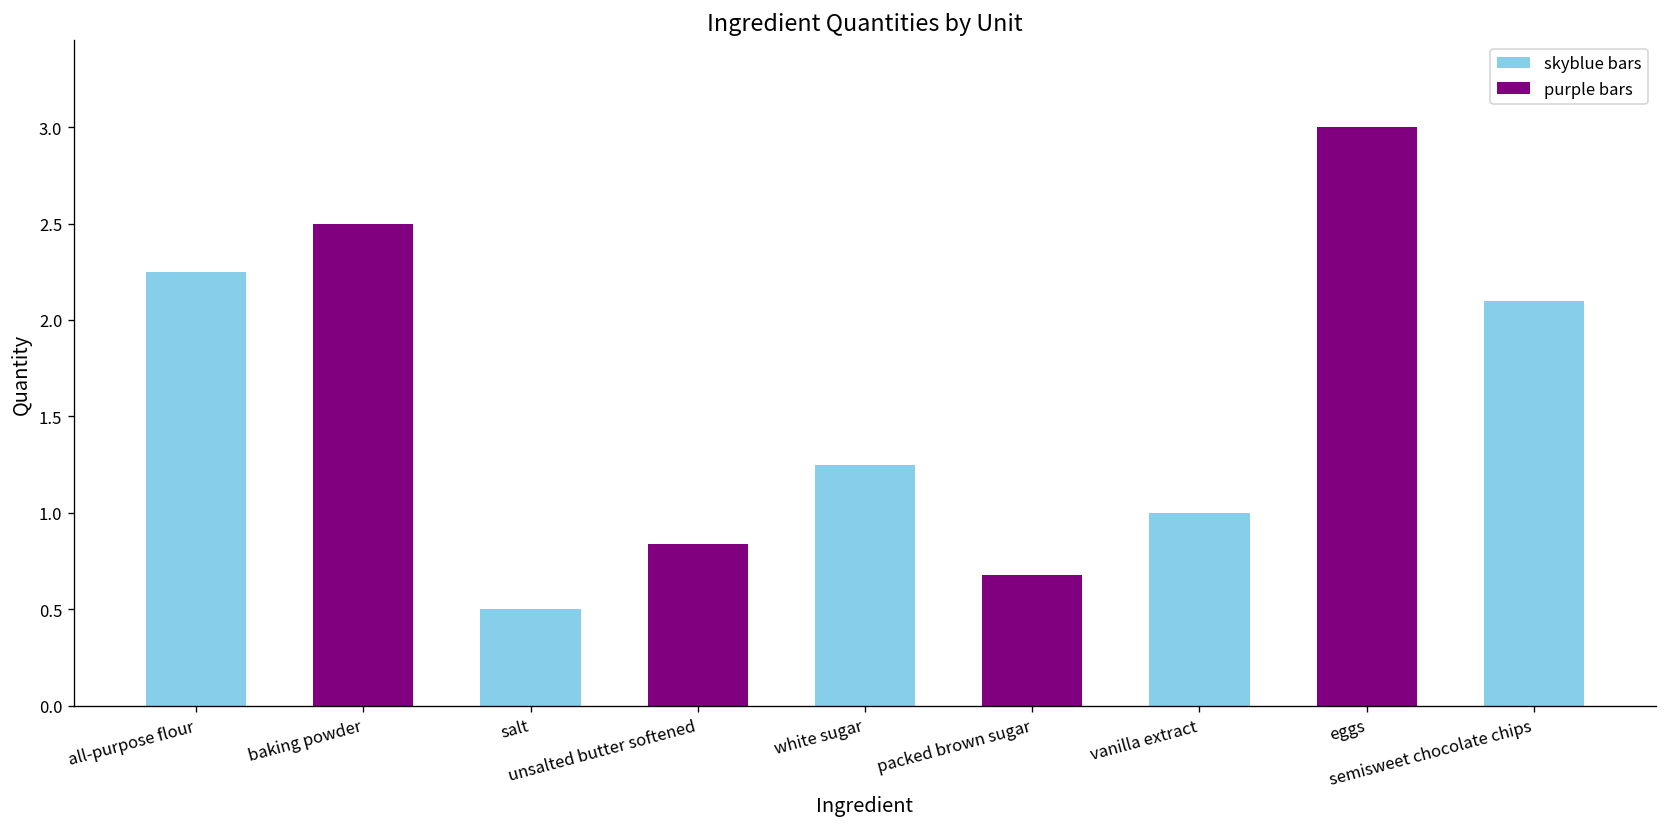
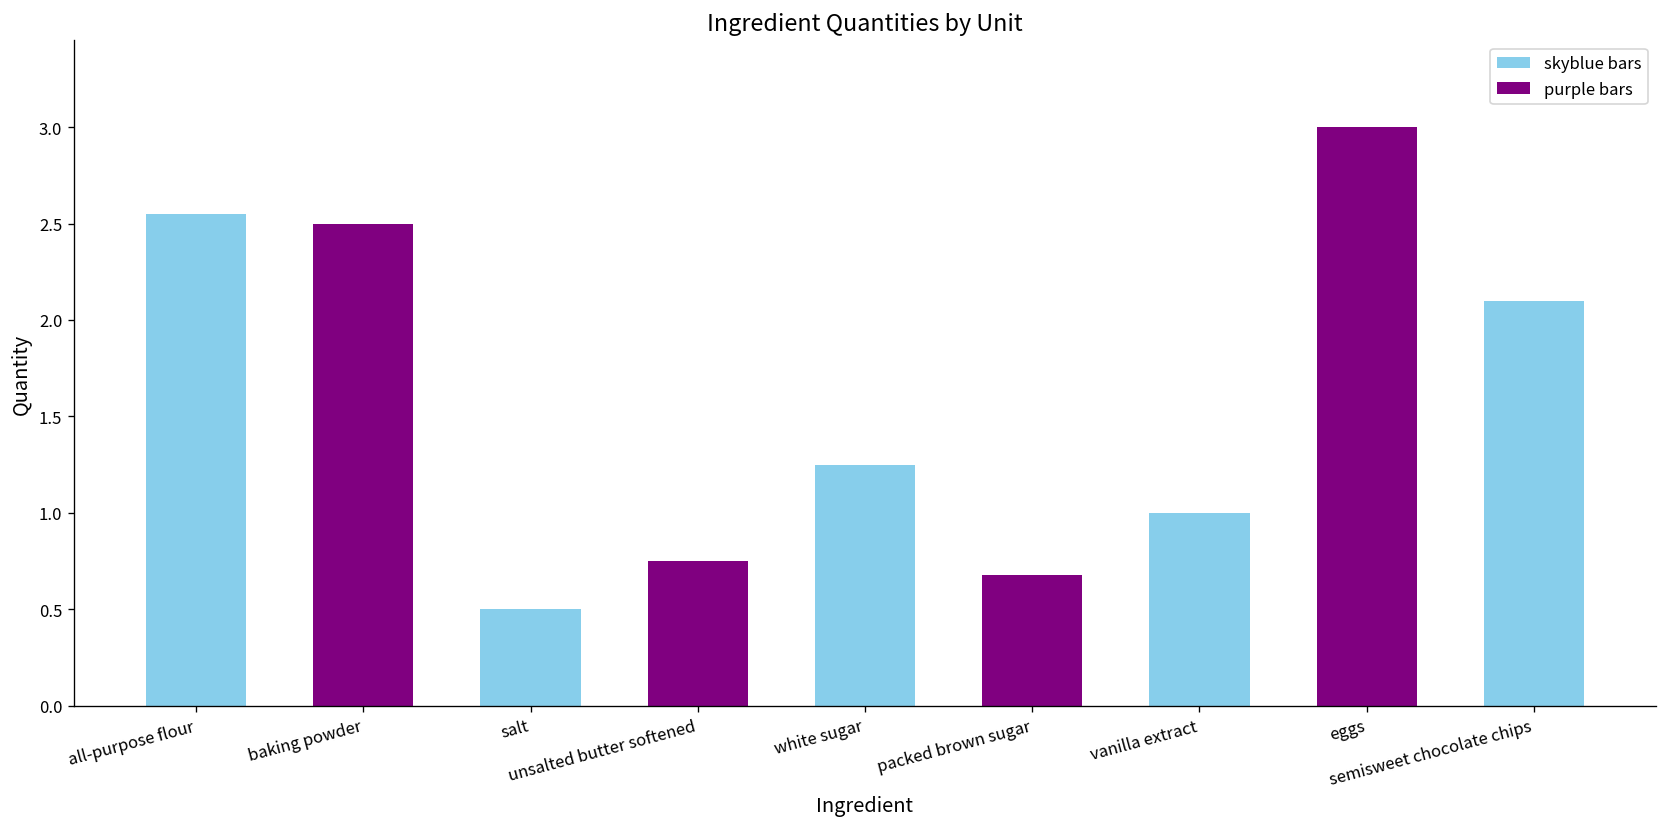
all-purpose flour: 2.25 -> 2.55
unsalted butter softened: 0.84 -> 0.75
